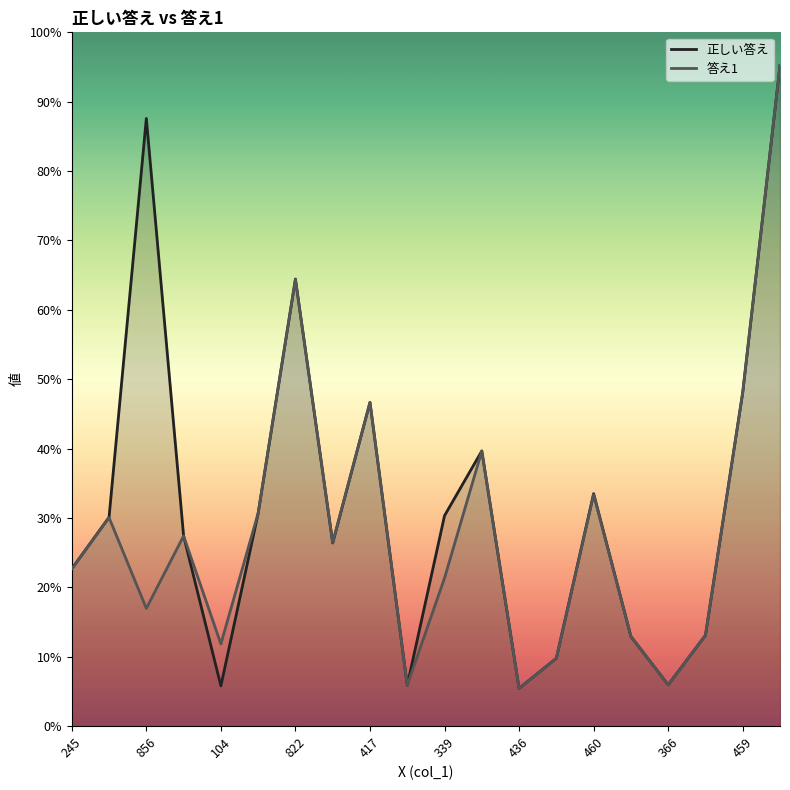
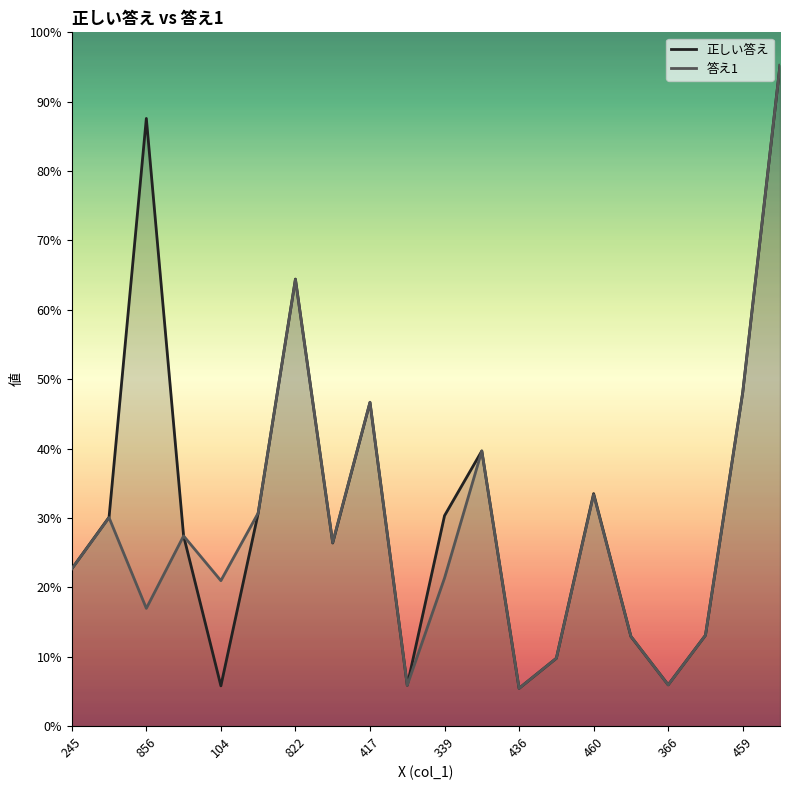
答え1, 104: 12% -> 21%
